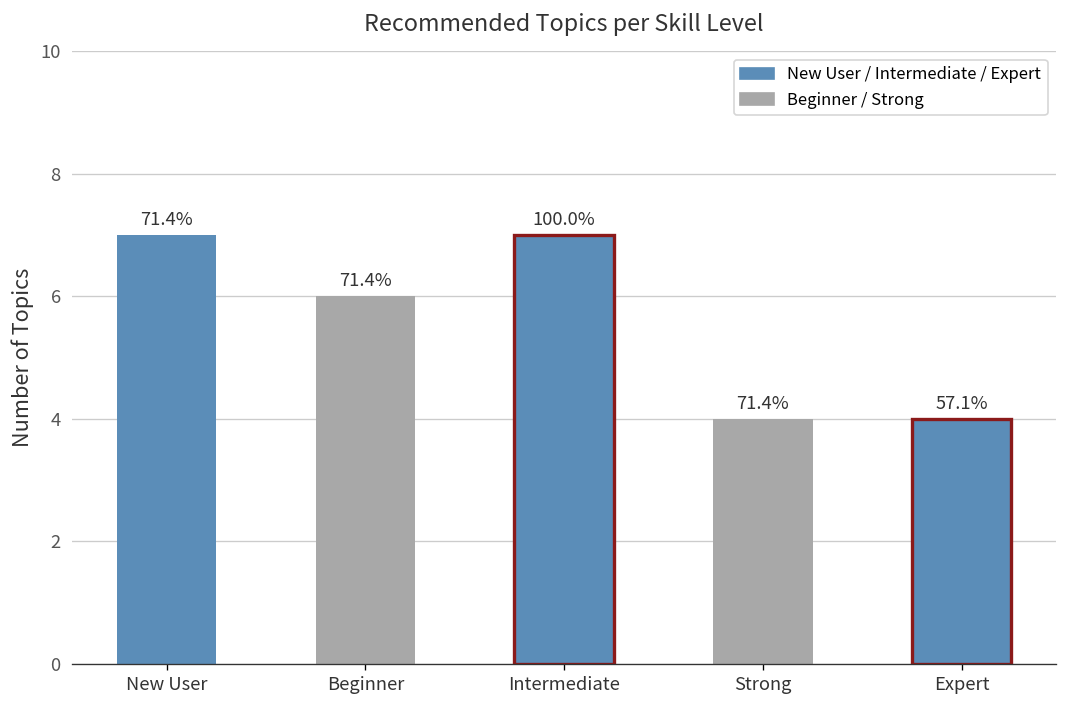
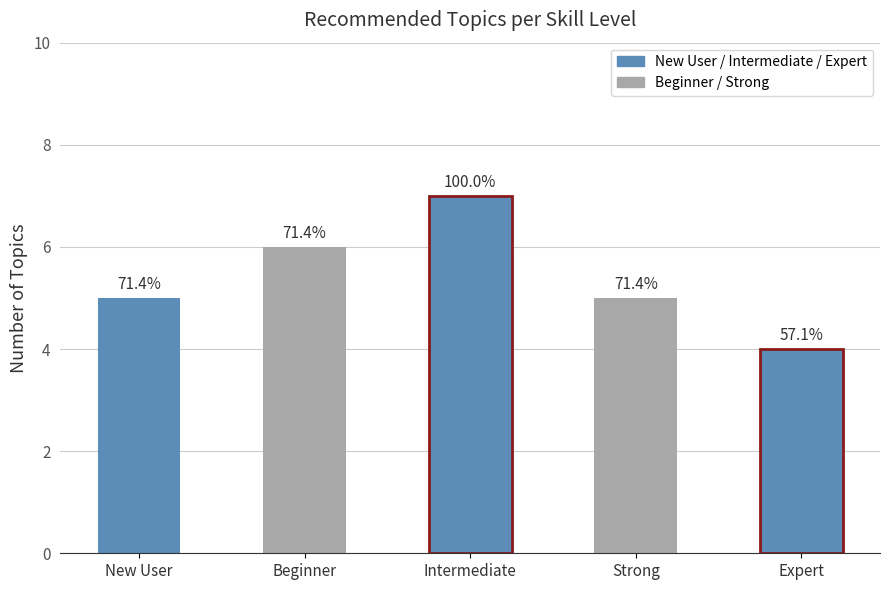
New User: 7 -> 5
Strong: 4 -> 5
